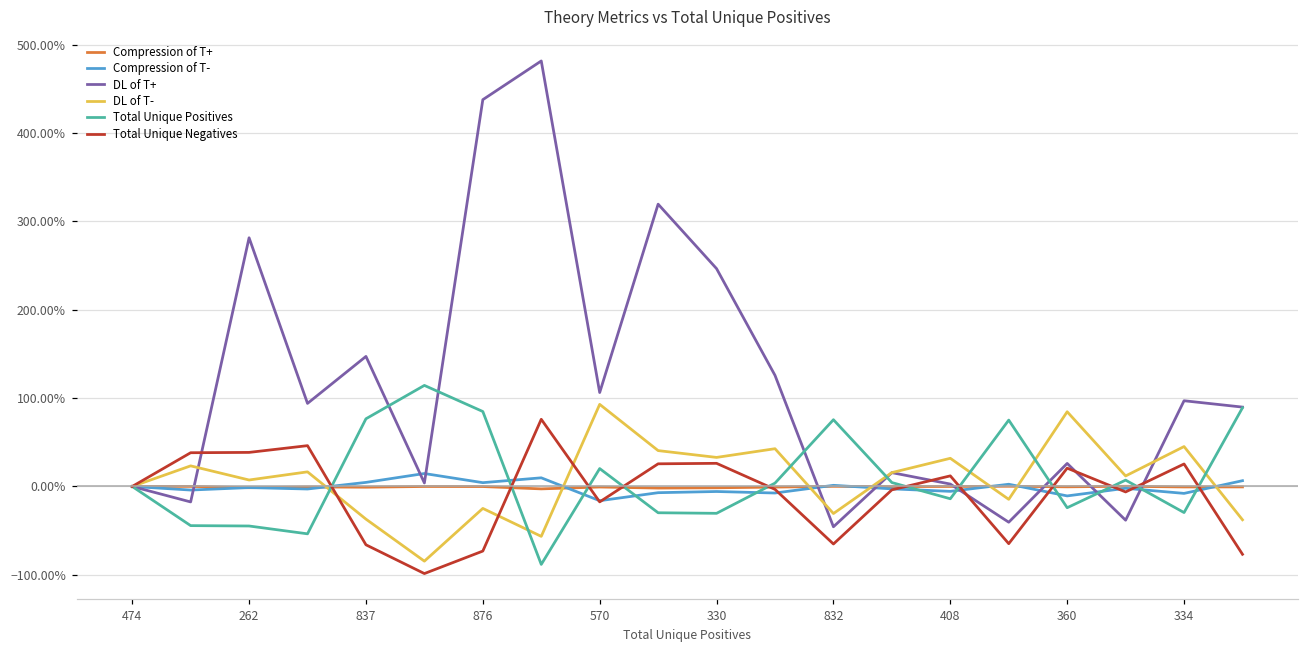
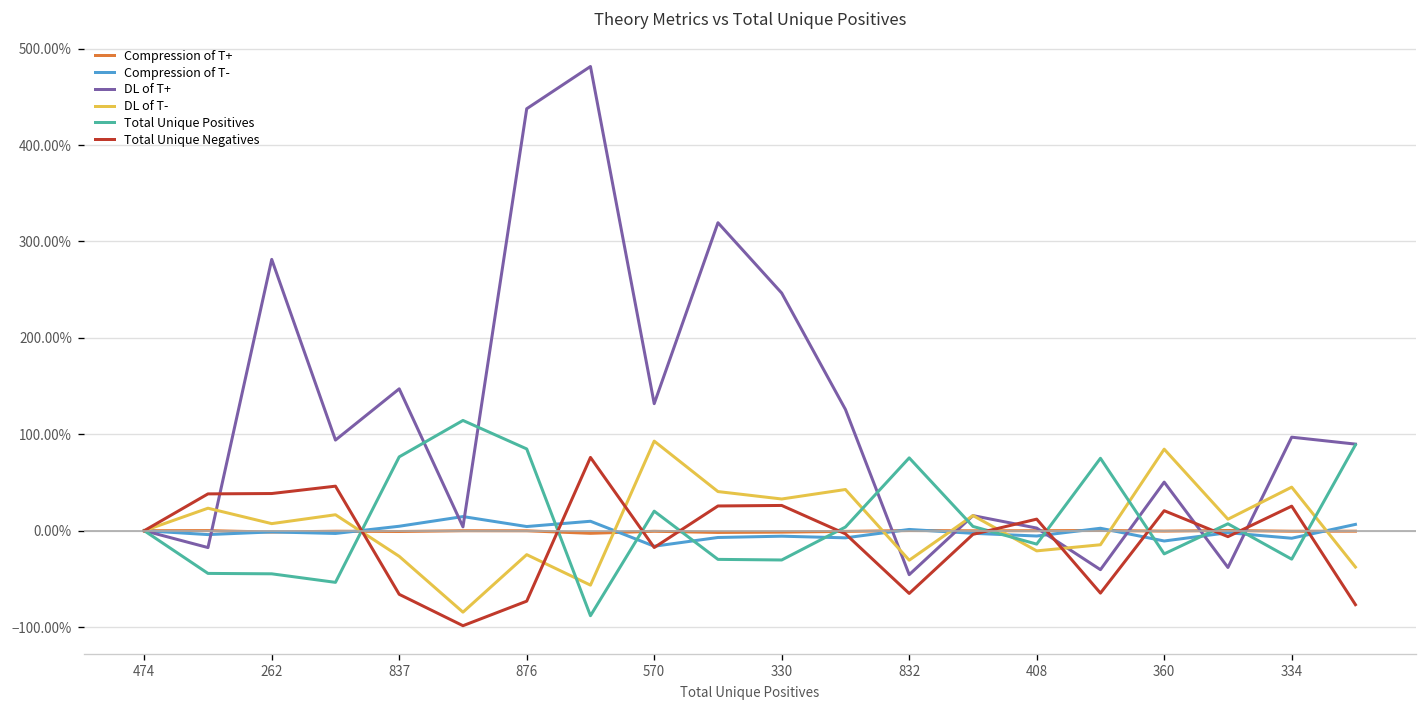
DL of T-, 837: -40% -> -30%
DL of T+, 570: 110% -> 130%
DL of T-, 408: 30% -> -20%
DL of T+, 360: 30% -> 50%
